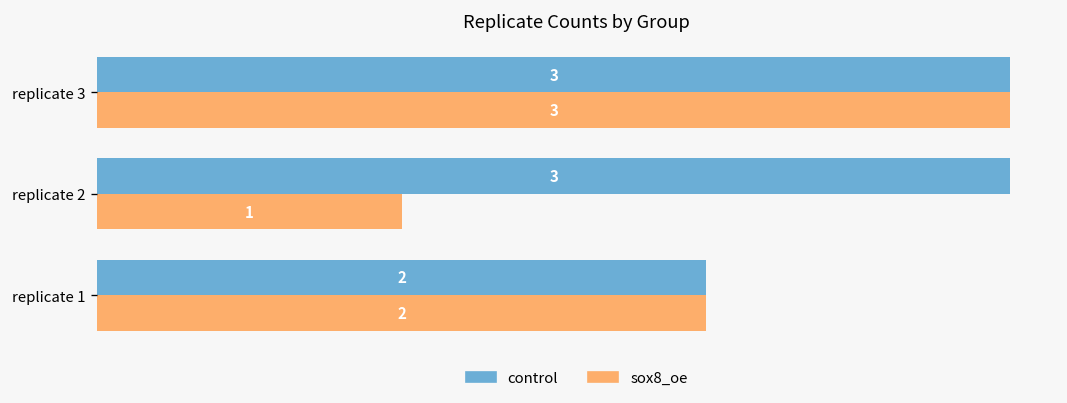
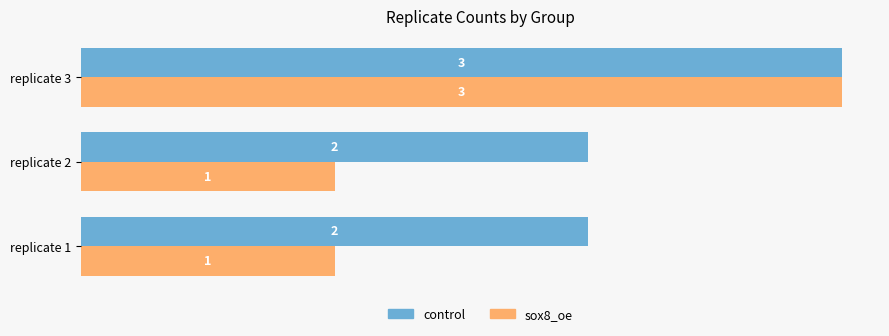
control, replicate 2: 3 -> 2
sox8_oe, replicate 1: 2 -> 1
